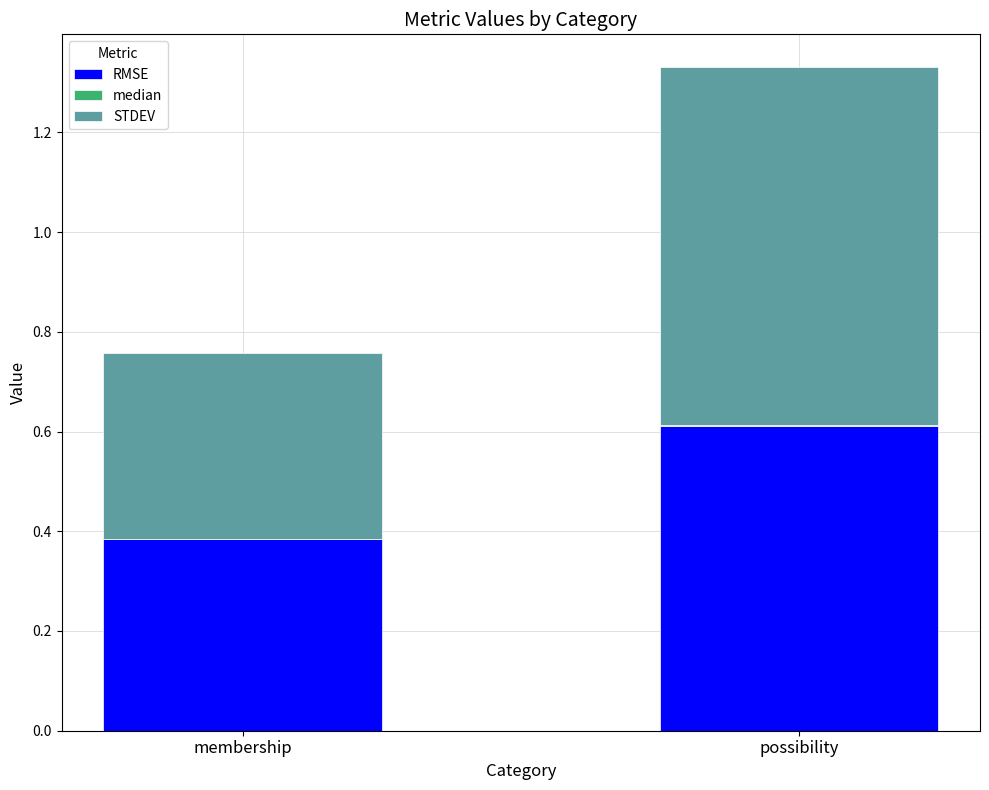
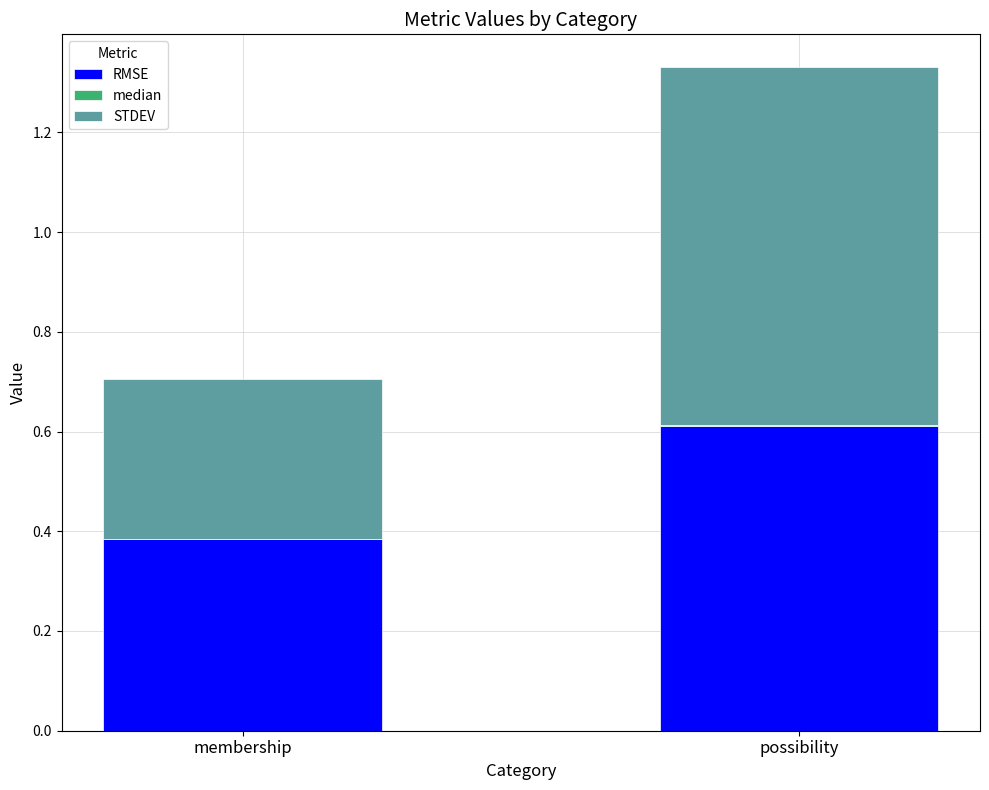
STDEV, membership: 0.37 -> 0.32
